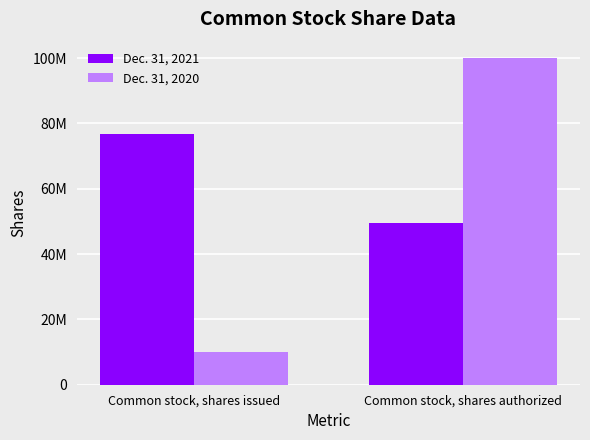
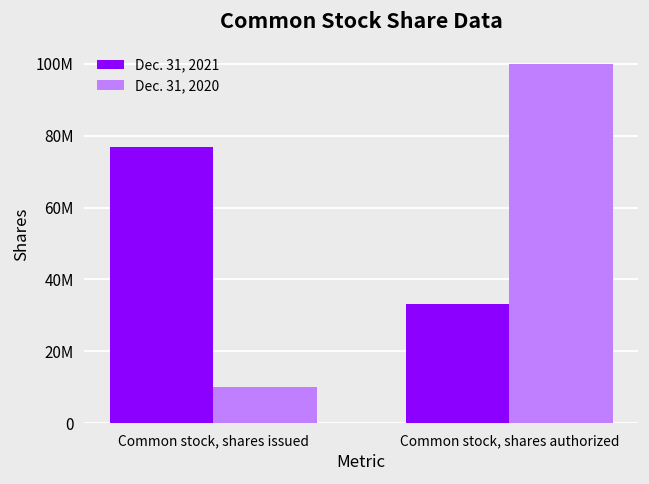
Dec. 31, 2021, Common stock, shares authorized: 49000000 -> 33000000
